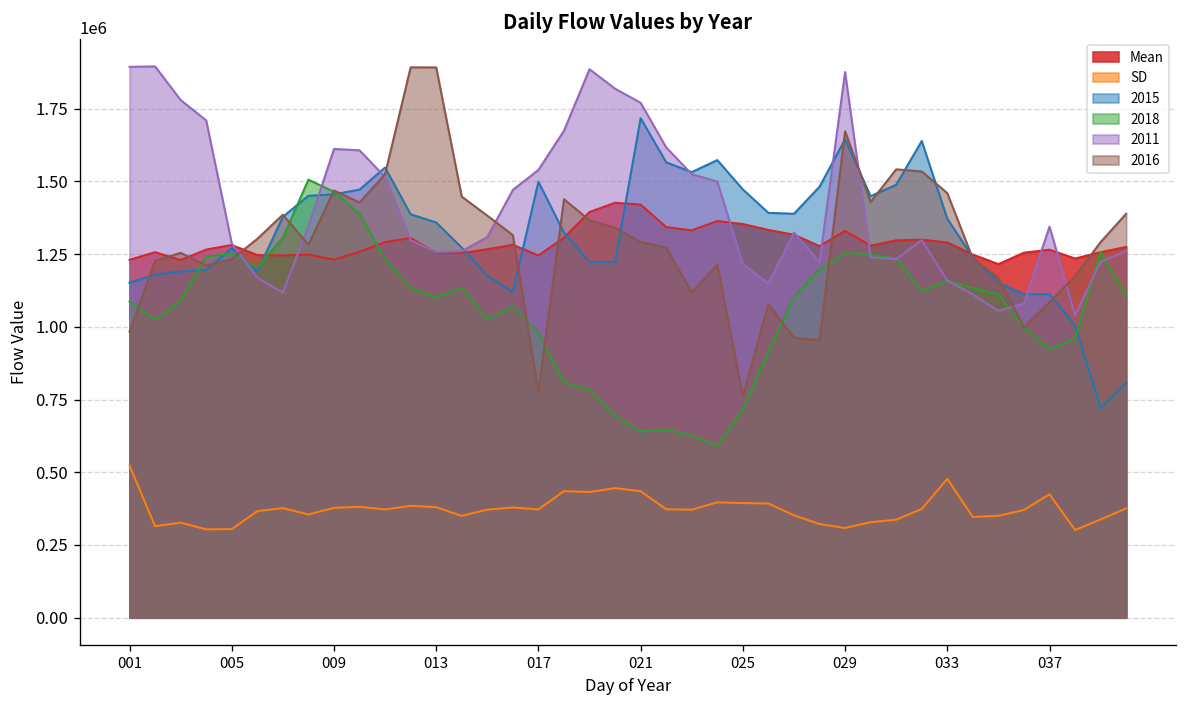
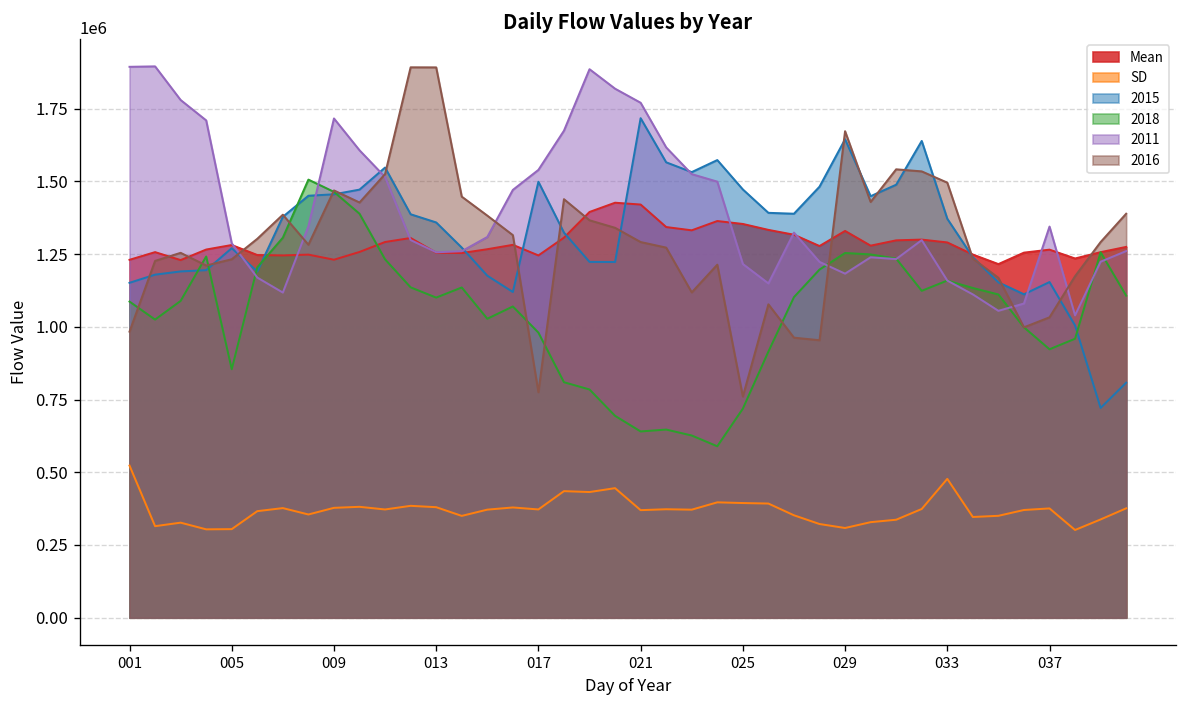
2018, 005: 1250000 -> 850000
2011, 009: 1610000 -> 1720000
SD, 021: 430000 -> 370000
2011, 029: 1880000 -> 1180000
2016, 033: 1460000 -> 1500000
SD, 037: 420000 -> 380000
2015, 037: 1110000 -> 1150000
2016, 037: 1090000 -> 1030000
